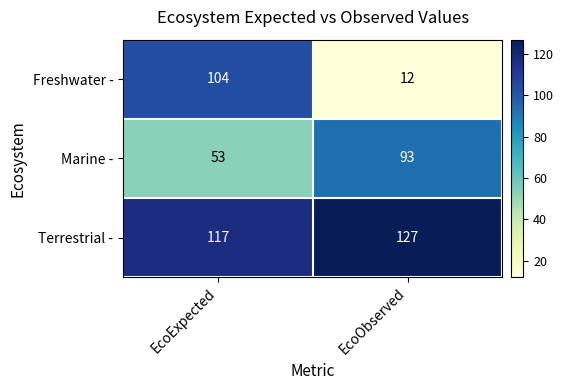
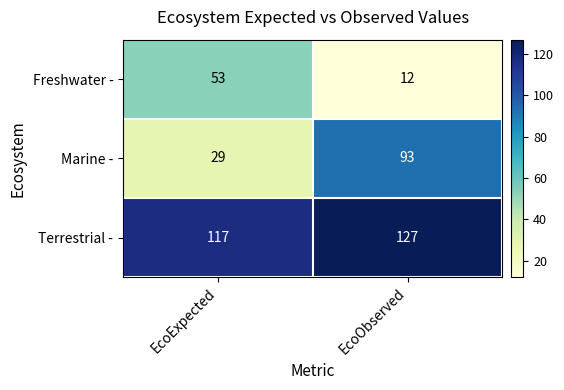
Freshwater -, EcoExpected: 104 -> 53
Marine -, EcoExpected: 53 -> 29
